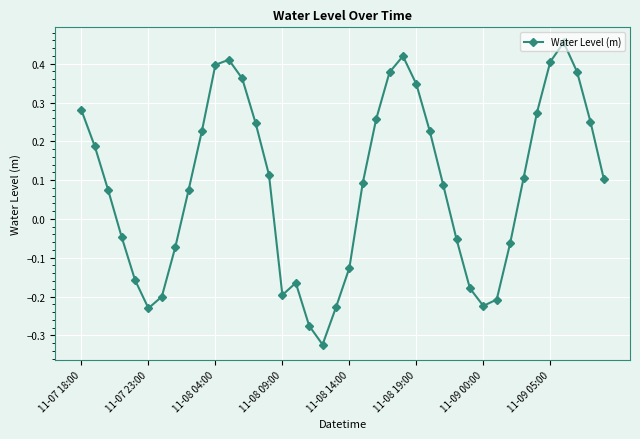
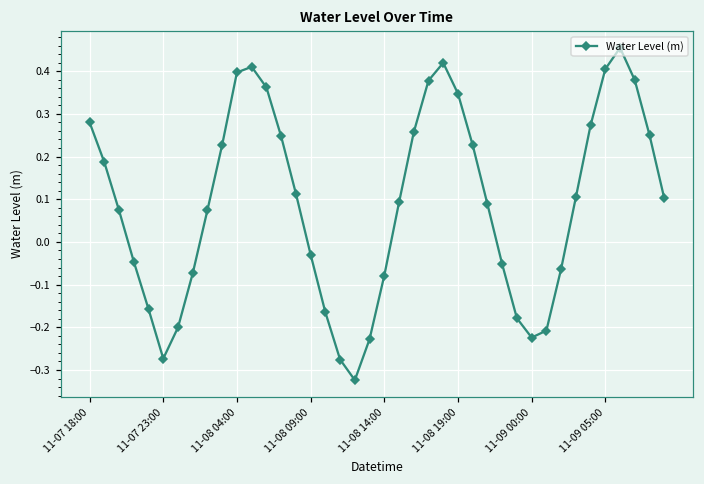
11-07 23:00: -0.23 -> -0.27
11-08 09:00: -0.20 -> -0.03
11-08 14:00: -0.13 -> -0.08
